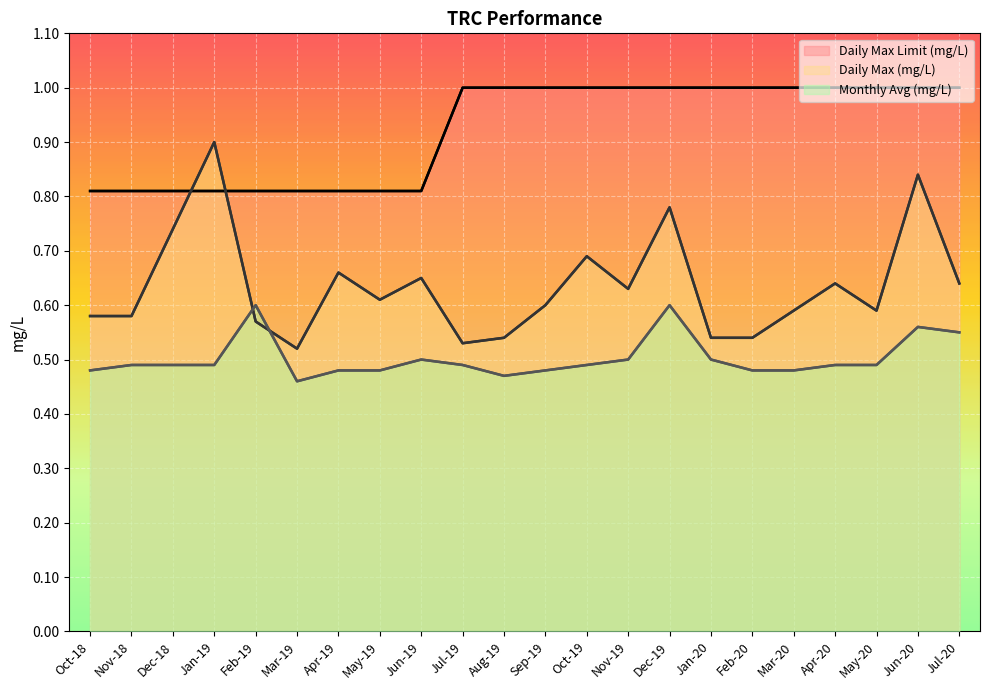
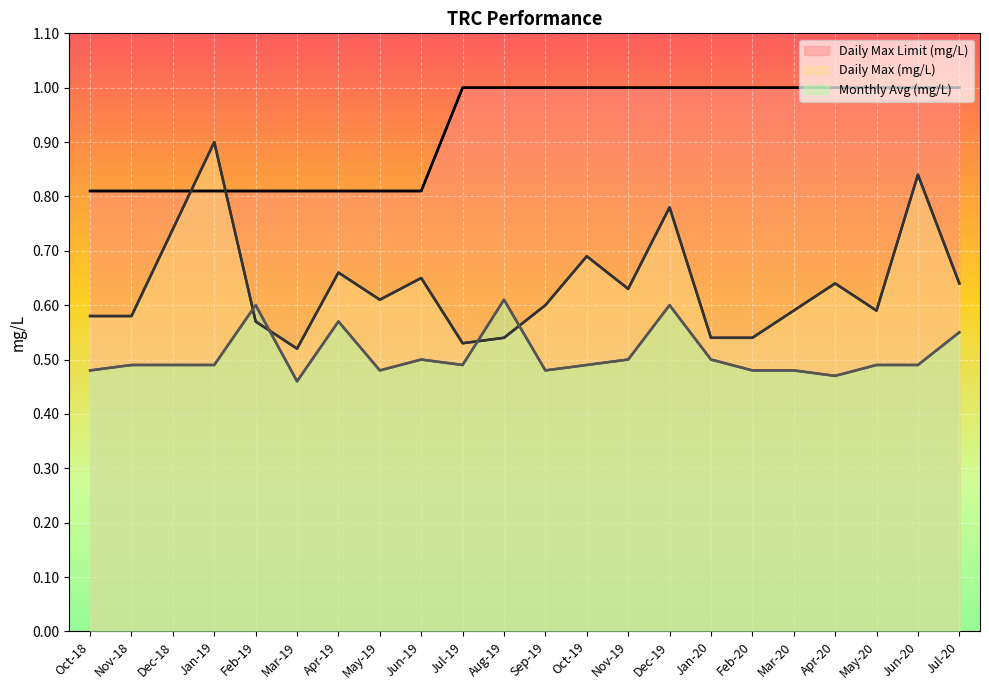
Monthly Avg (mg/L), Apr-19: 0.48 -> 0.57
Monthly Avg (mg/L), Aug-19: 0.47 -> 0.61
Monthly Avg (mg/L), Apr-20: 0.49 -> 0.47
Monthly Avg (mg/L), Jun-20: 0.56 -> 0.49
